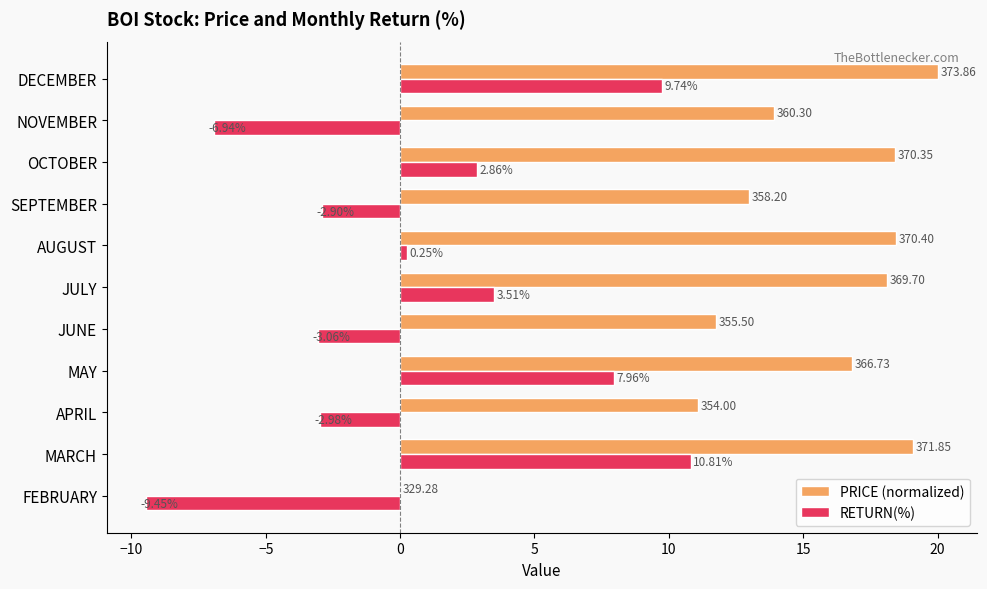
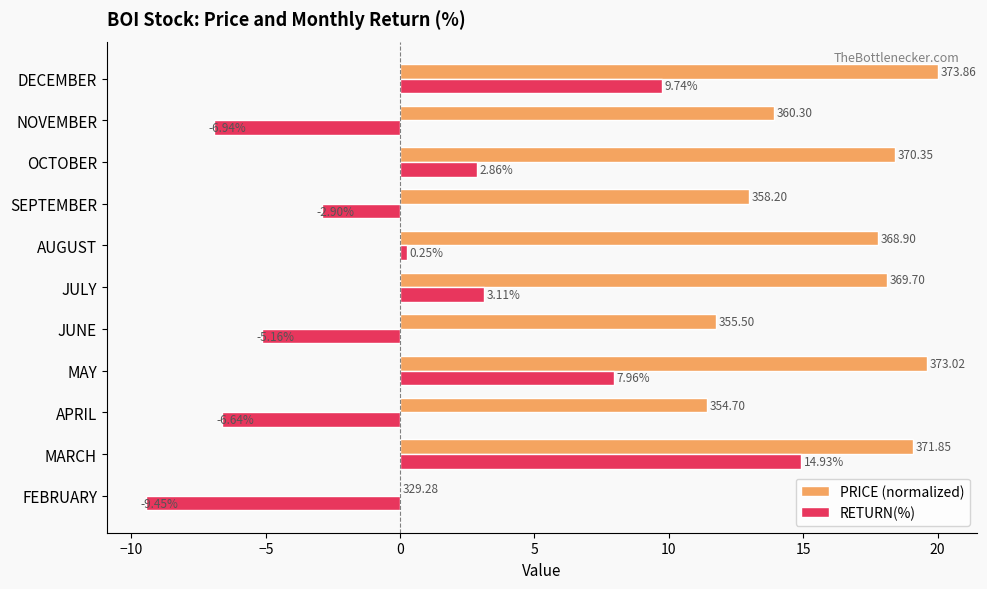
PRICE (normalized), AUGUST: 370.40 -> 368.90
RETURN(%), JULY: 3.51% -> 3.11%
RETURN(%), JUNE: -3.06% -> -5.16%
PRICE (normalized), MAY: 366.73 -> 373.02
PRICE (normalized), APRIL: 354.00 -> 354.70
RETURN(%), APRIL: -2.98% -> -6.64%
RETURN(%), MARCH: 10.81% -> 14.93%
